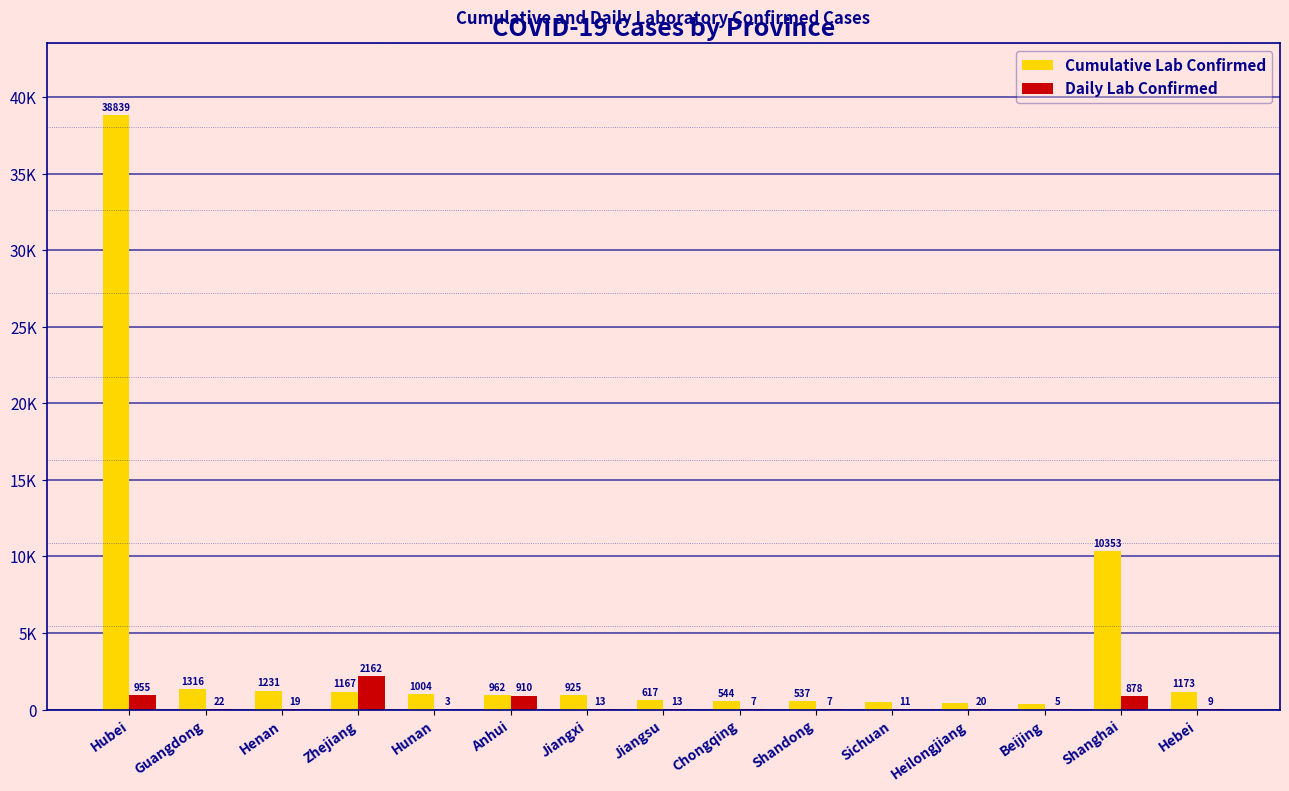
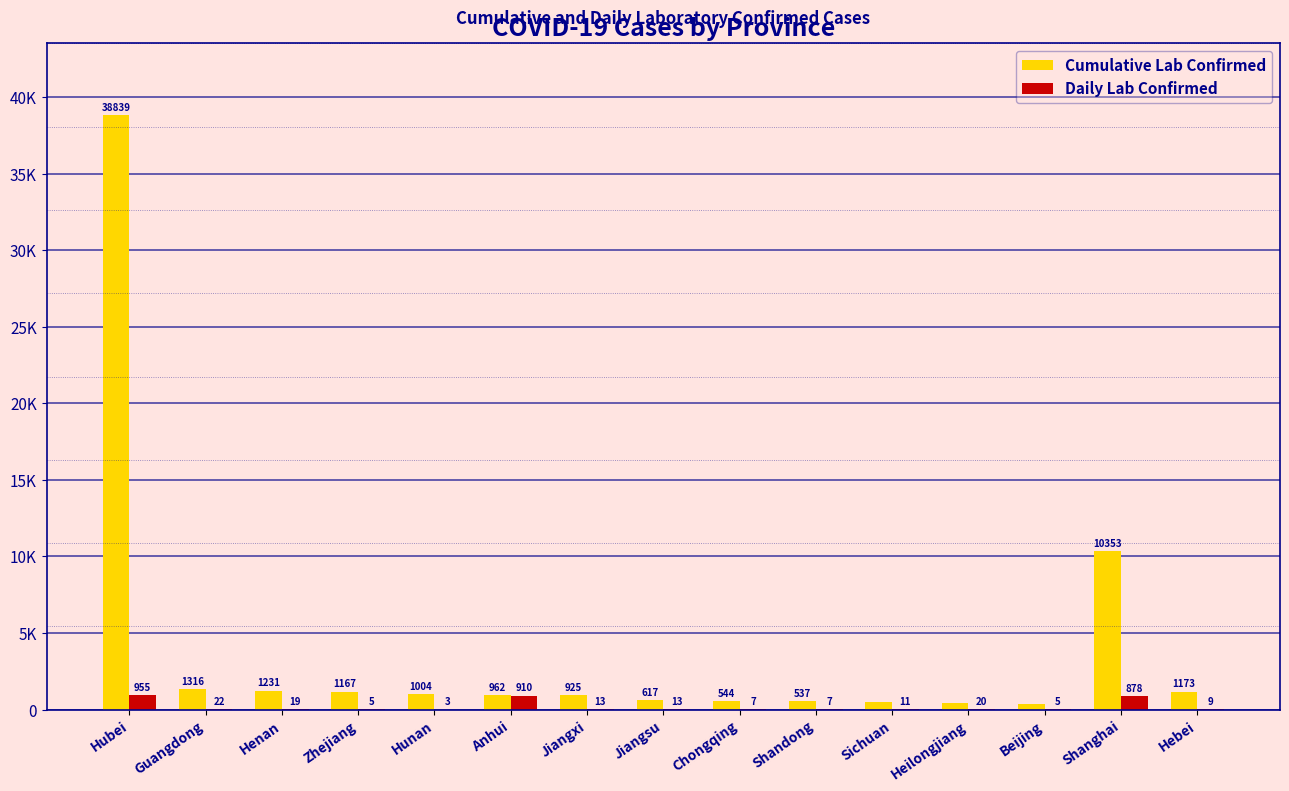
Daily Lab Confirmed, Zhejiang: 2162 -> 5
